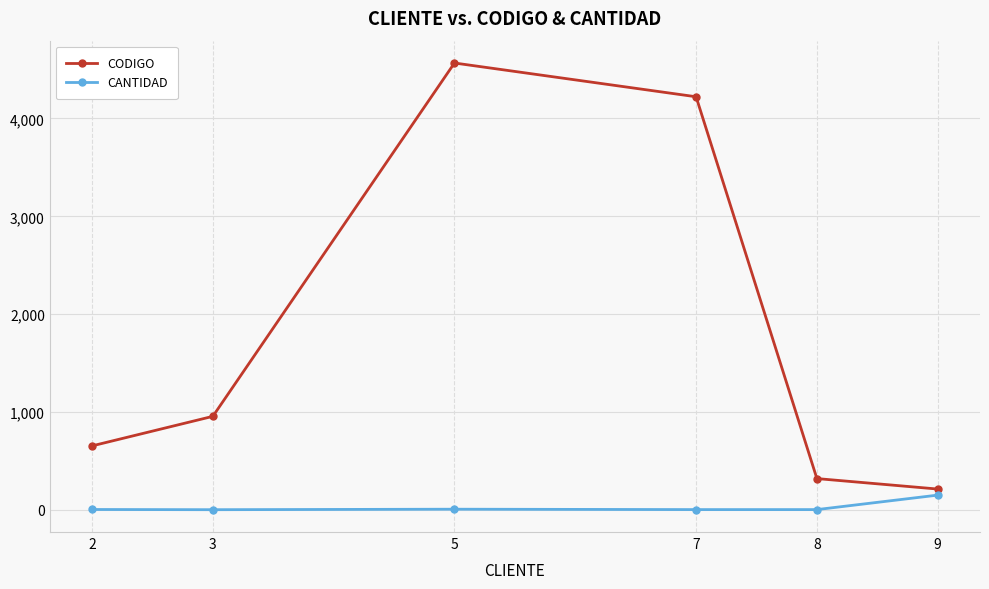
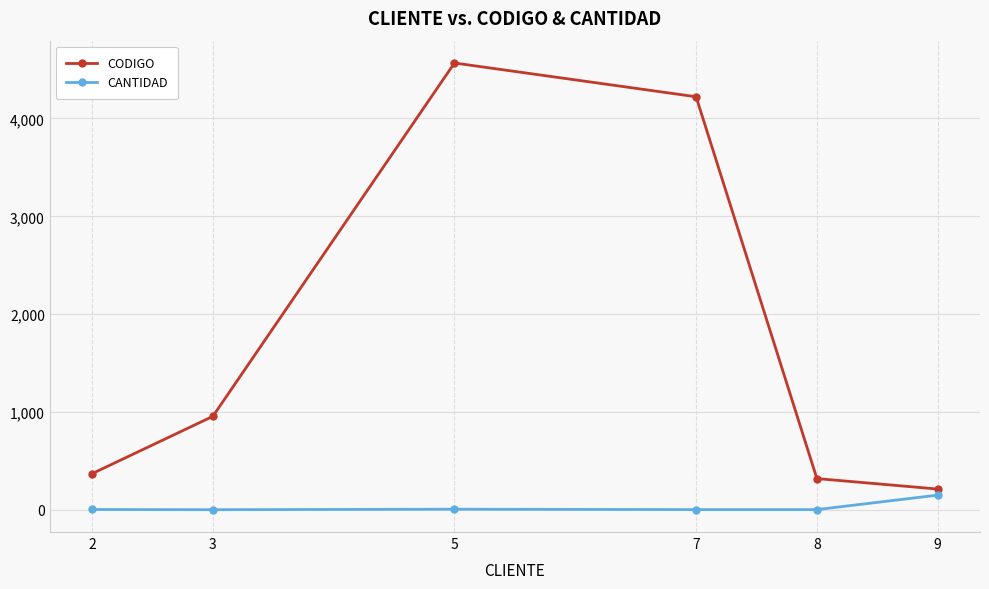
CODIGO, 2: 700 -> 400
